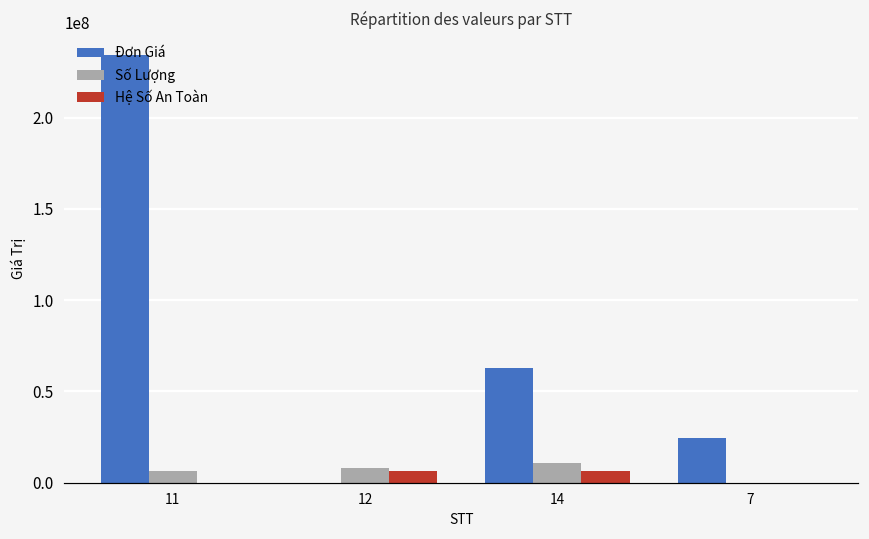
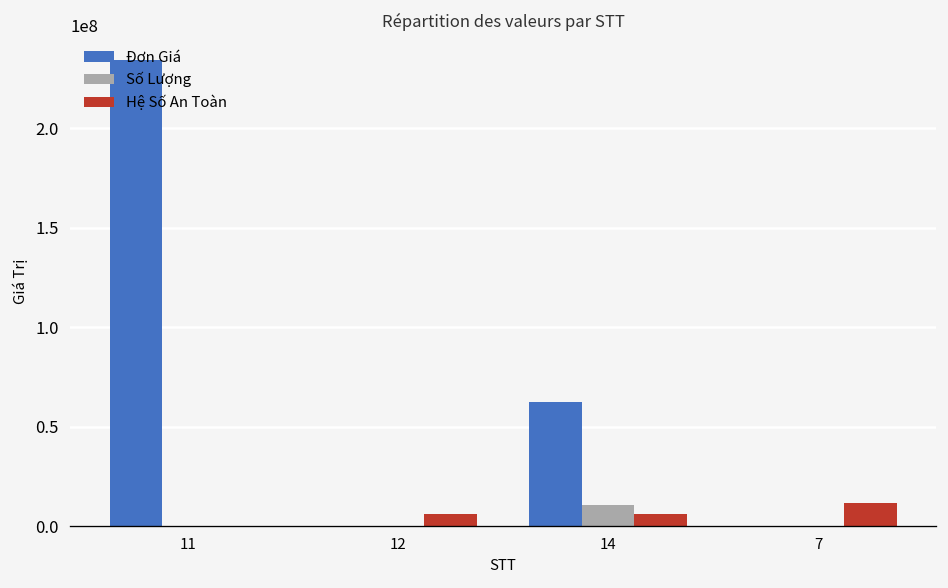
Số Lượng, 11: 6000000 -> 0
Số Lượng, 12: 8000000 -> 0
Đơn Giá, 7: 24000000 -> 0
Hệ Số An Toàn, 7: 0 -> 12000000
